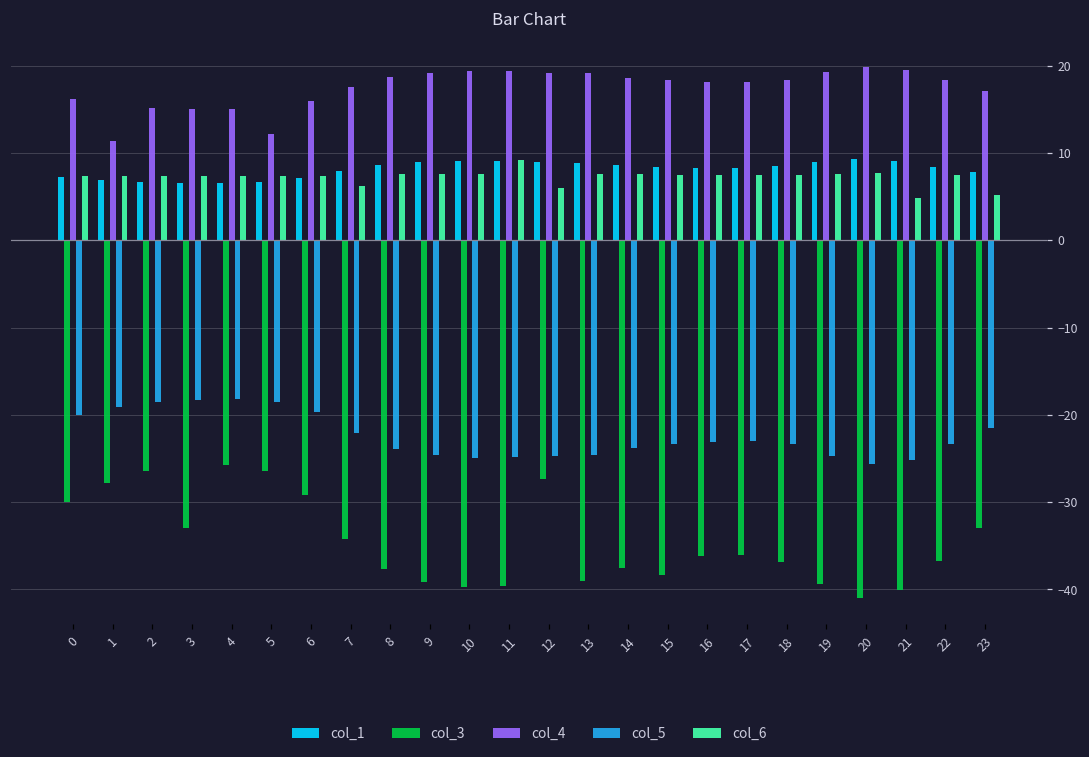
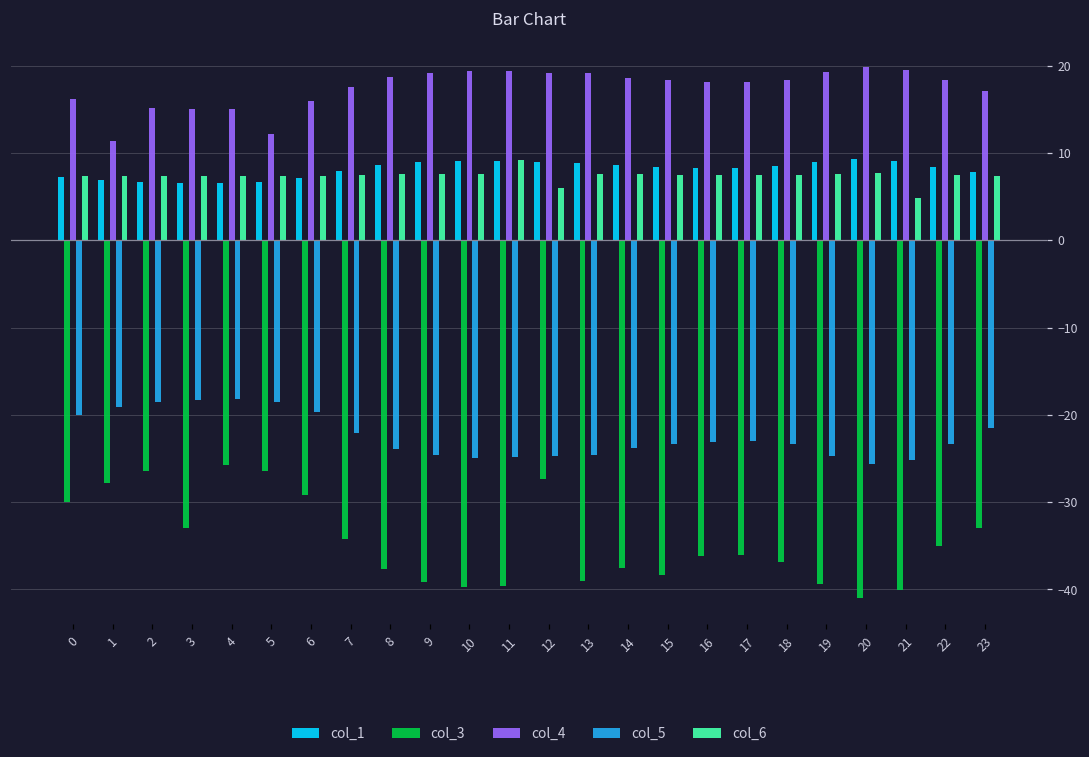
col_6, 7: 6 -> 7
col_3, 22: -37 -> -35
col_6, 23: 5 -> 7
